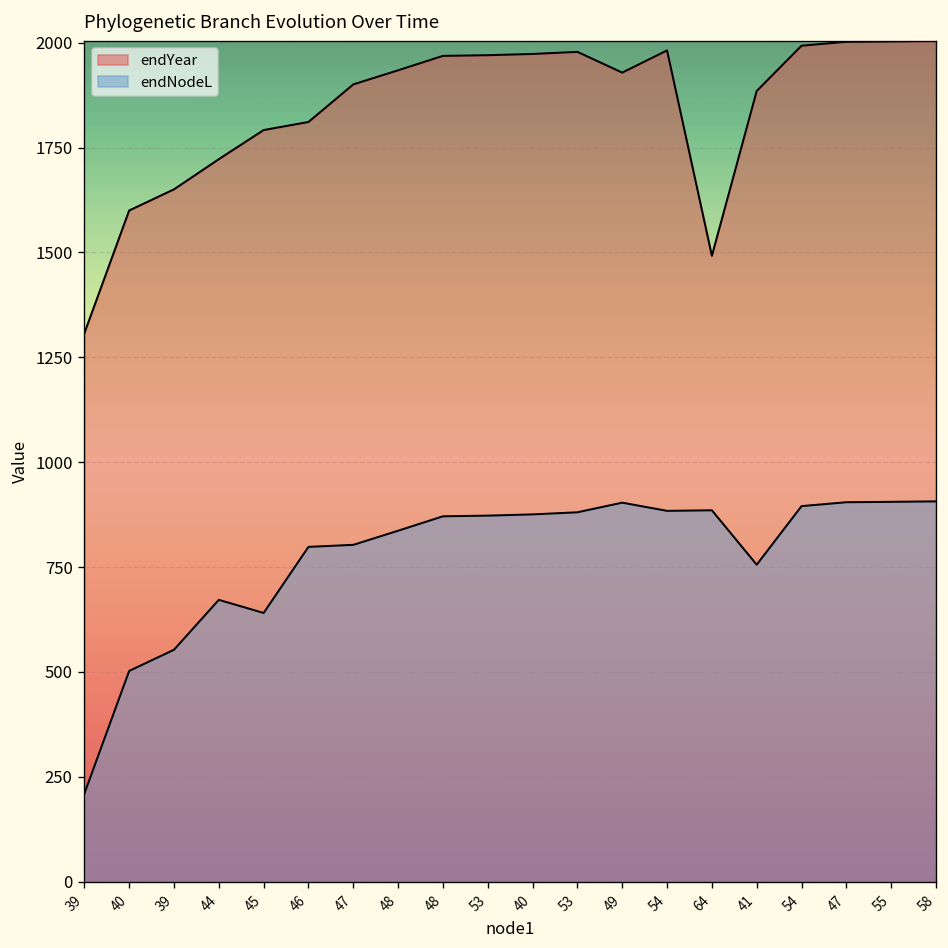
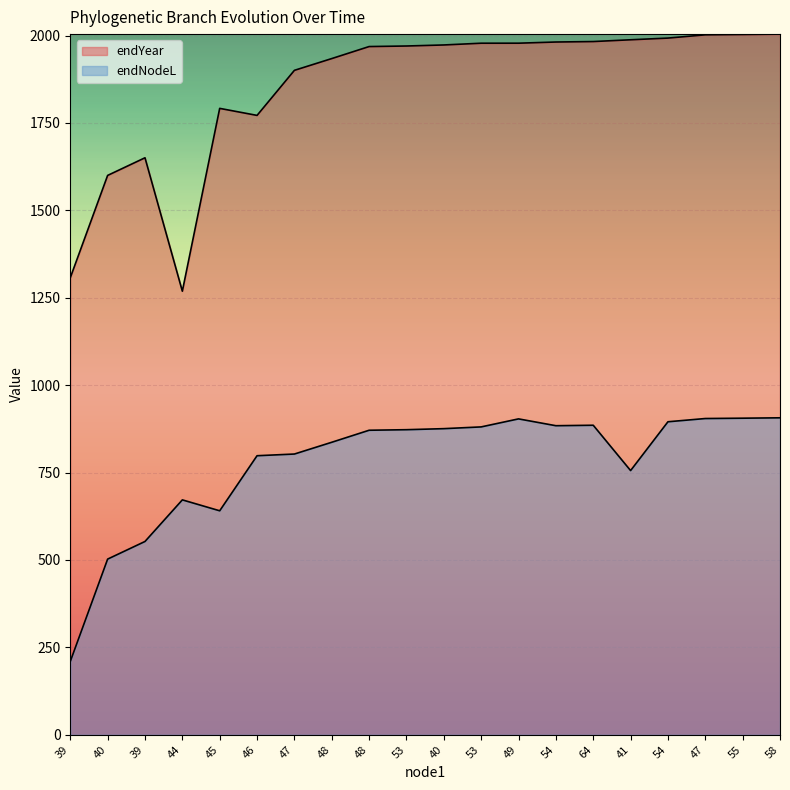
endYear, 44: 1720 -> 1270
endYear, 46: 1810 -> 1770
endYear, 49: 1930 -> 1980
endYear, 64: 1490 -> 1980
endYear, 41: 1880 -> 1990
